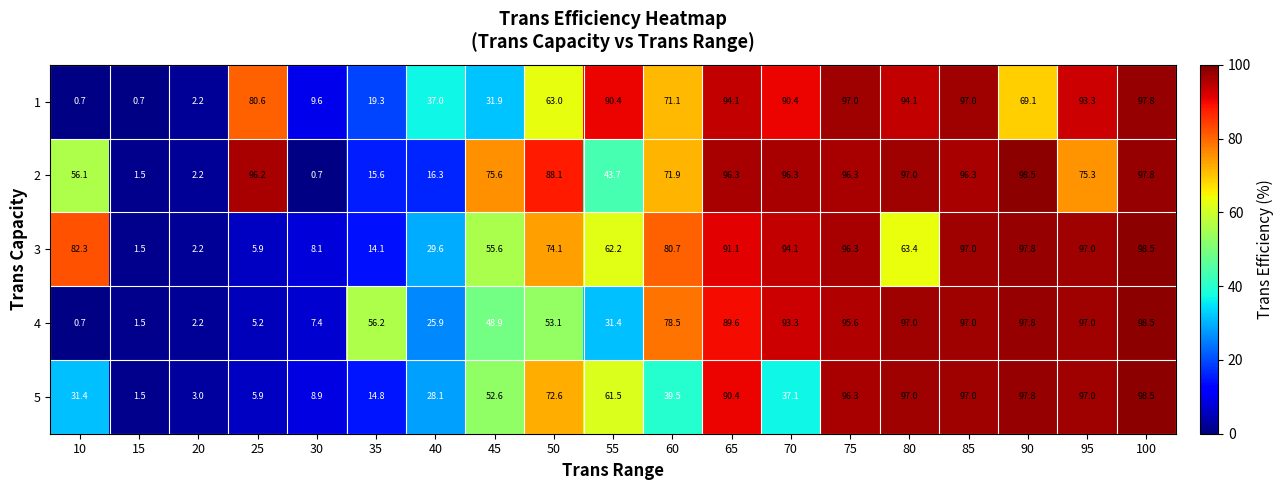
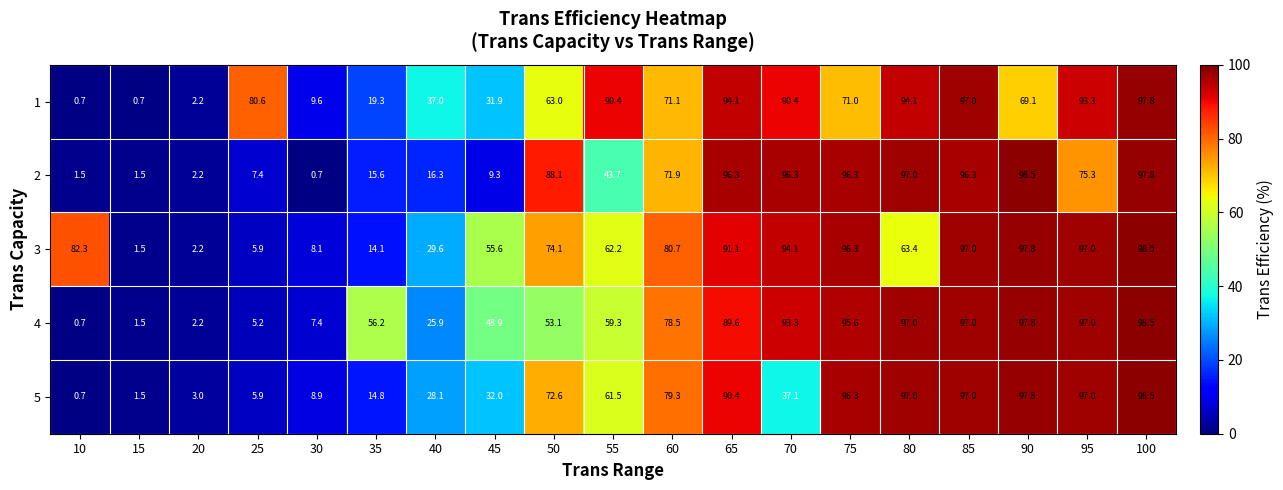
1, 75: 97.0 -> 71.0
2, 10: 56.1 -> 1.5
2, 25: 96.2 -> 7.4
2, 45: 75.6 -> 9.3
4, 55: 31.4 -> 59.3
5, 10: 31.4 -> 0.7
5, 45: 52.6 -> 32.0
5, 60: 39.5 -> 79.3
